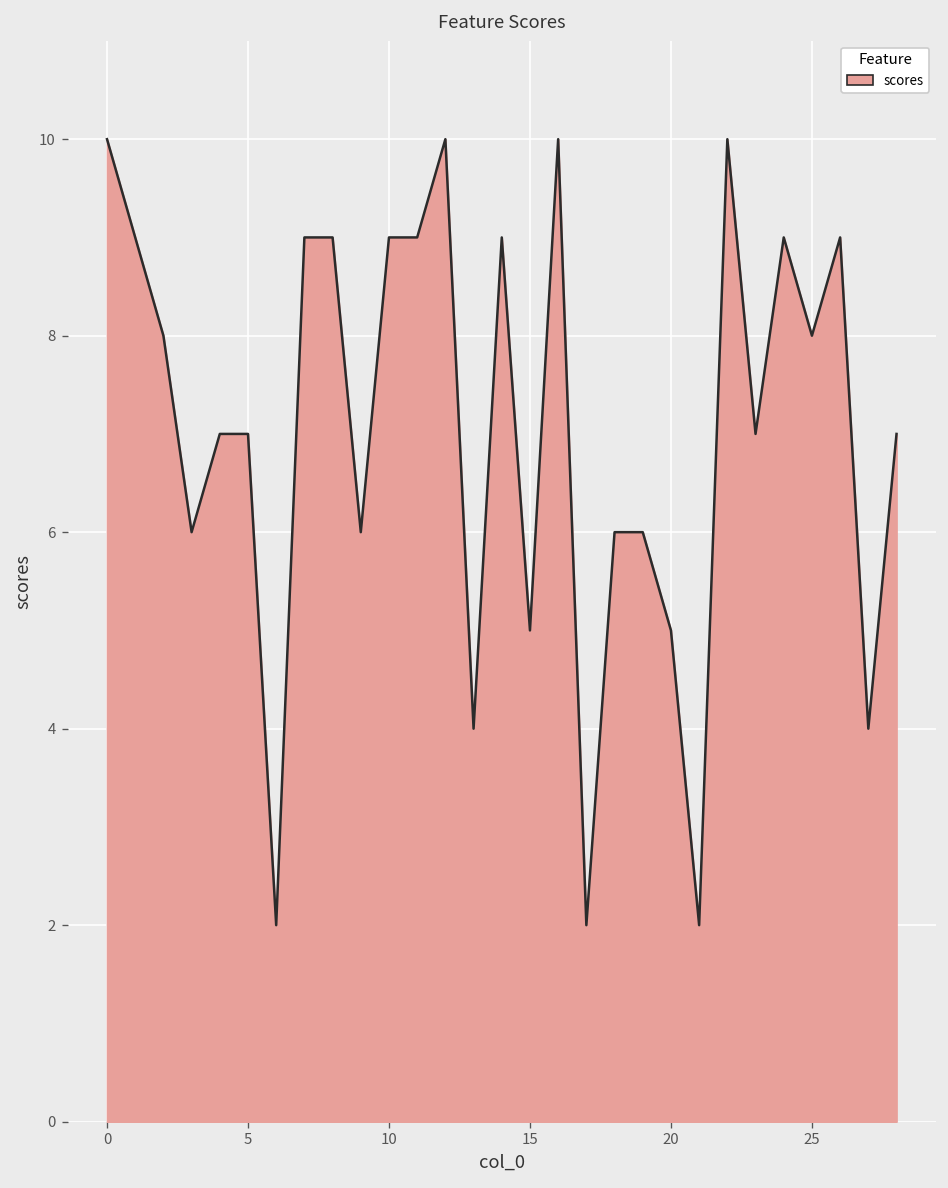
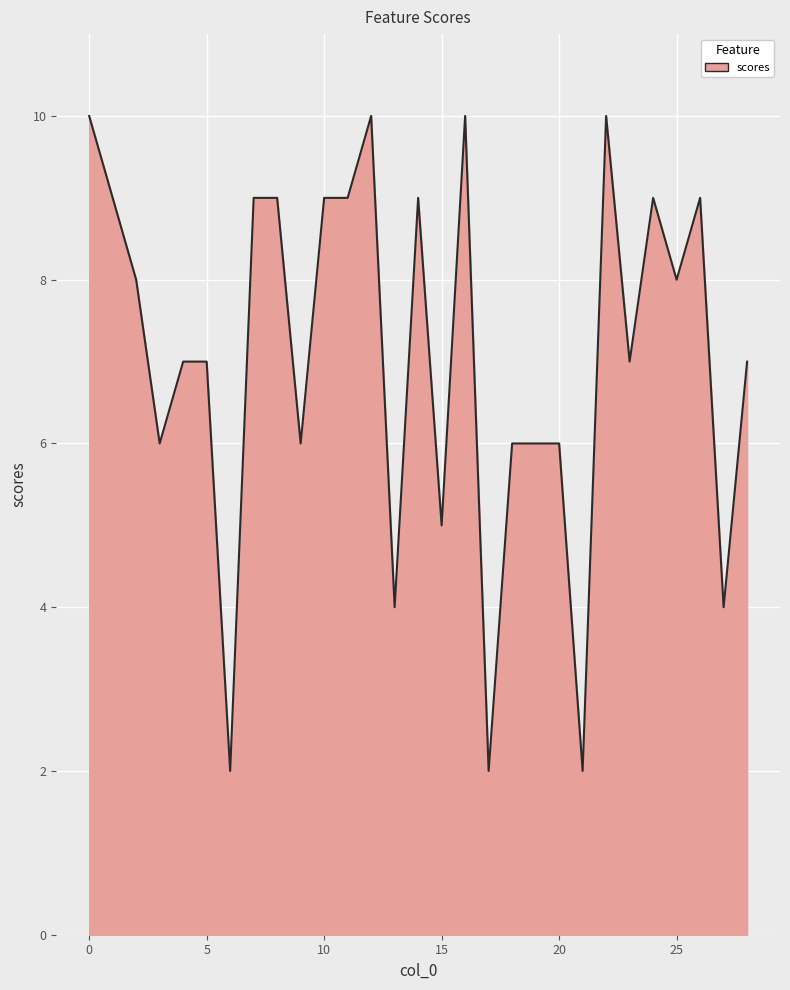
20: 5 -> 6
